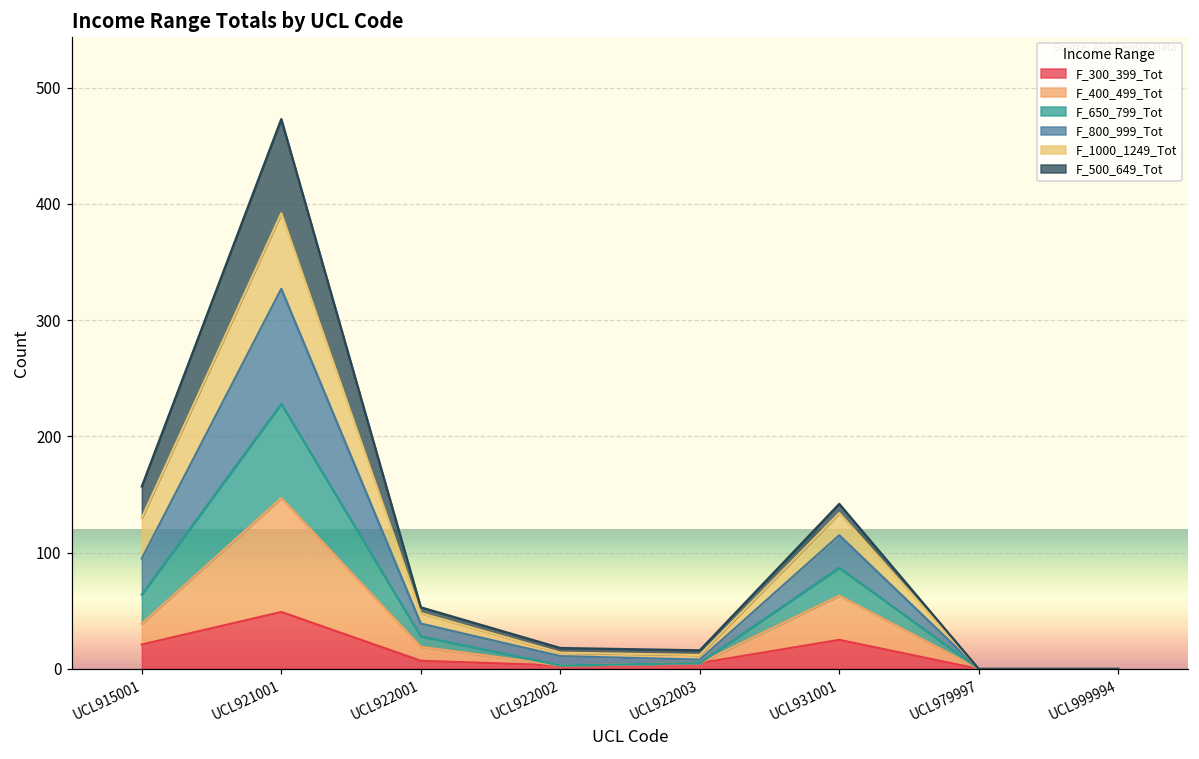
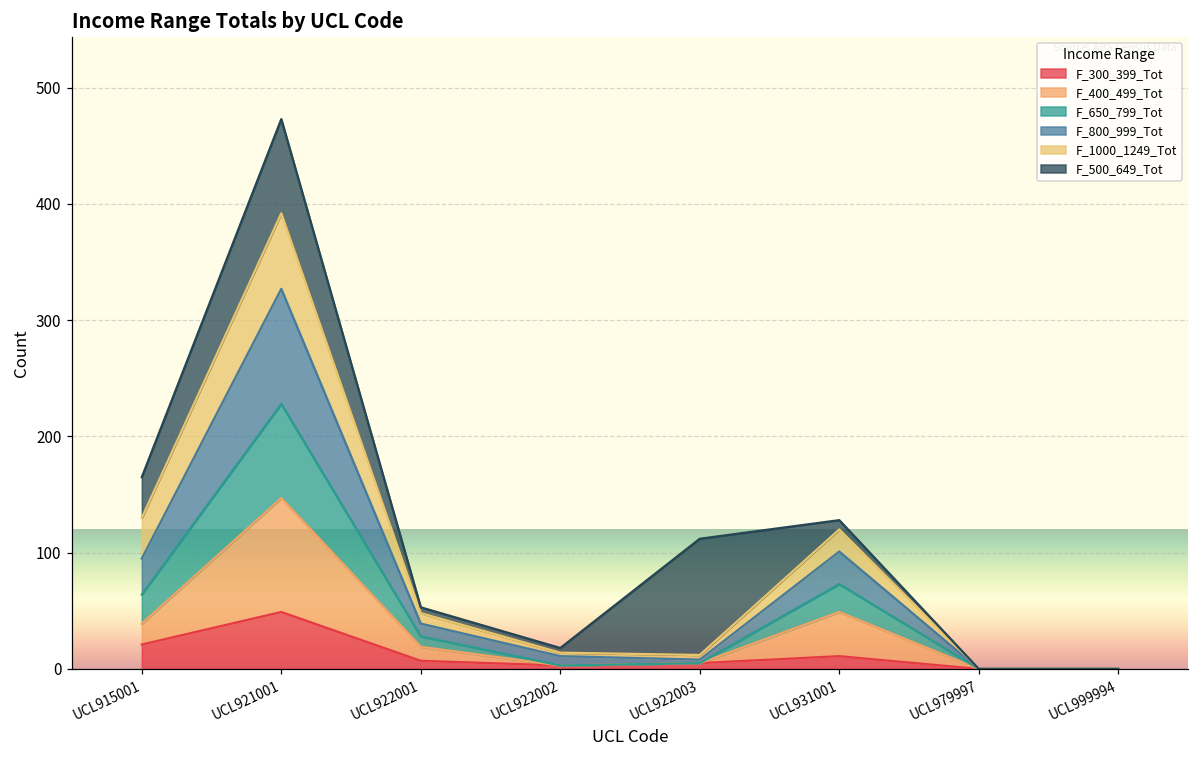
F_500_649_Tot, UCL915001: 27 -> 35
F_500_649_Tot, UCL922003: 4 -> 100
F_300_399_Tot, UCL931001: 25 -> 11
